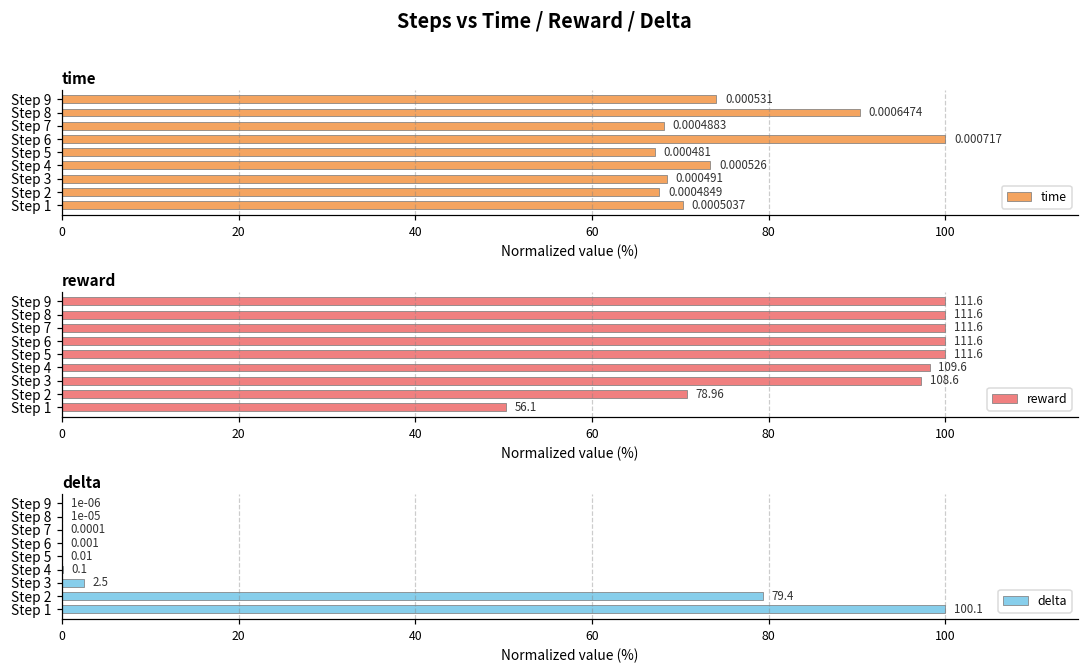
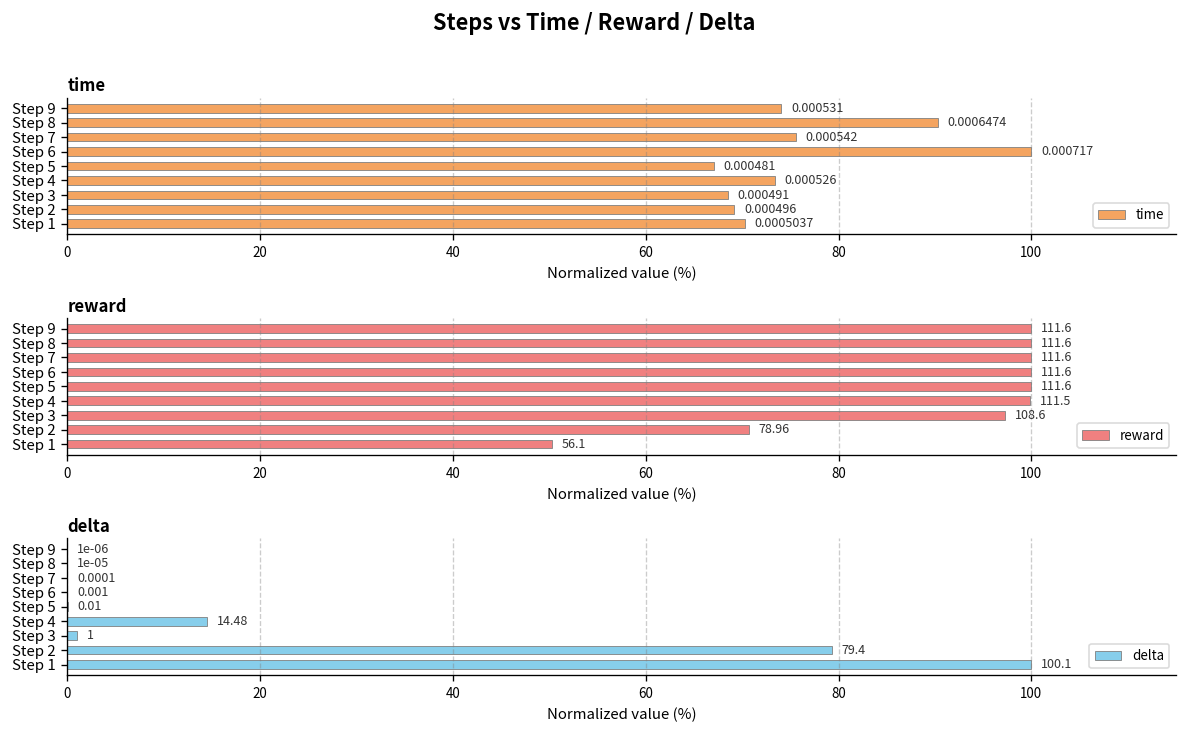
time, Step 7: 0.0004883 -> 0.000542
time, Step 2: 0.0004849 -> 0.000496
reward, Step 4: 109.6 -> 111.5
delta, Step 4: 0.1 -> 14.48
delta, Step 3: 2.5 -> 1
